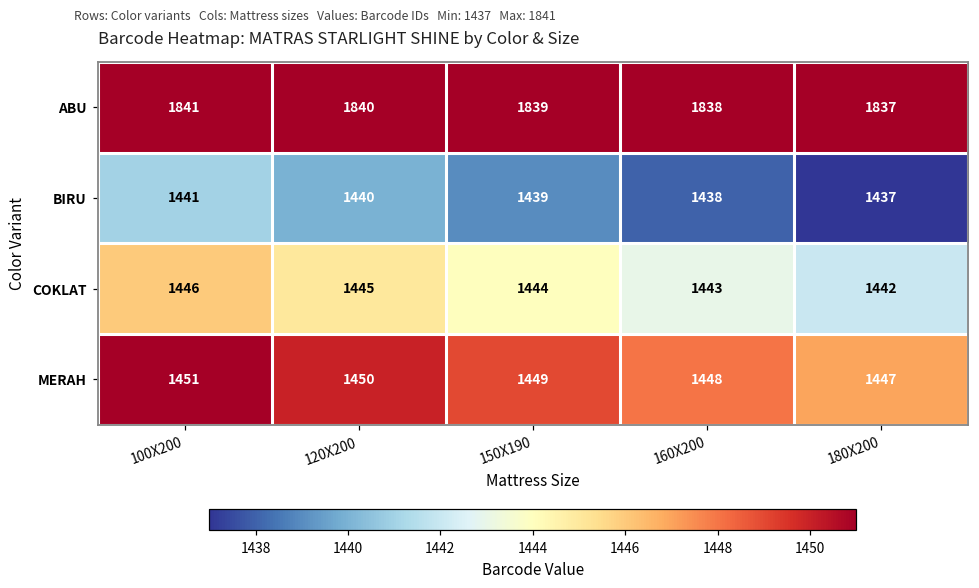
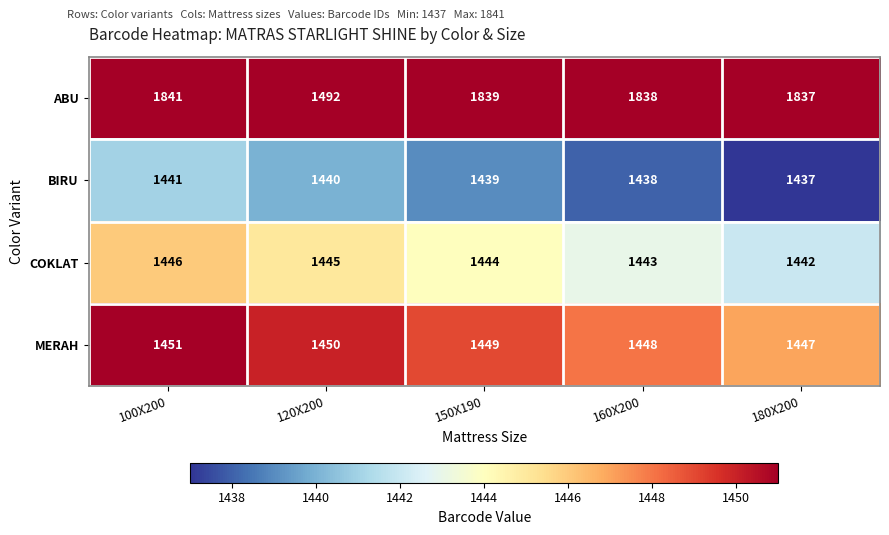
ABU, 120X200: 1840 -> 1492
